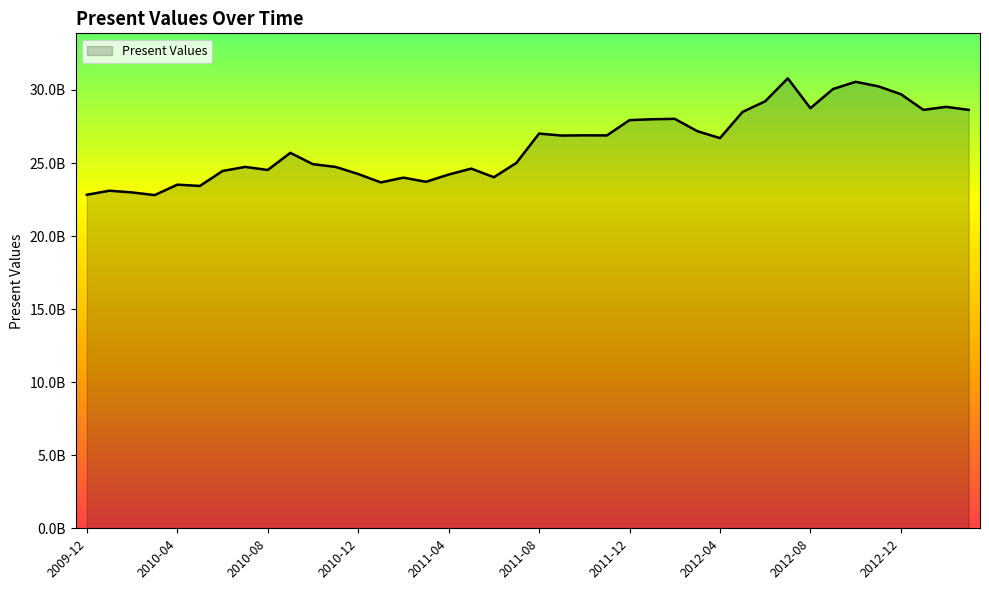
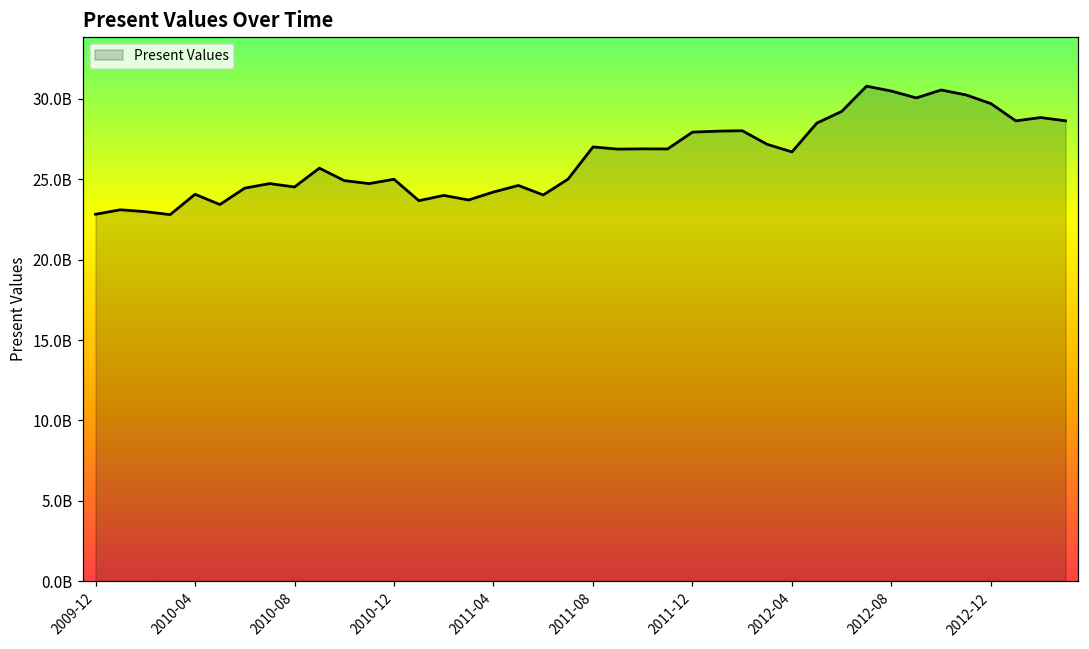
2010-04: 23500000000 -> 24100000000
2010-12: 24200000000 -> 25000000000
2012-08: 28800000000 -> 30500000000
